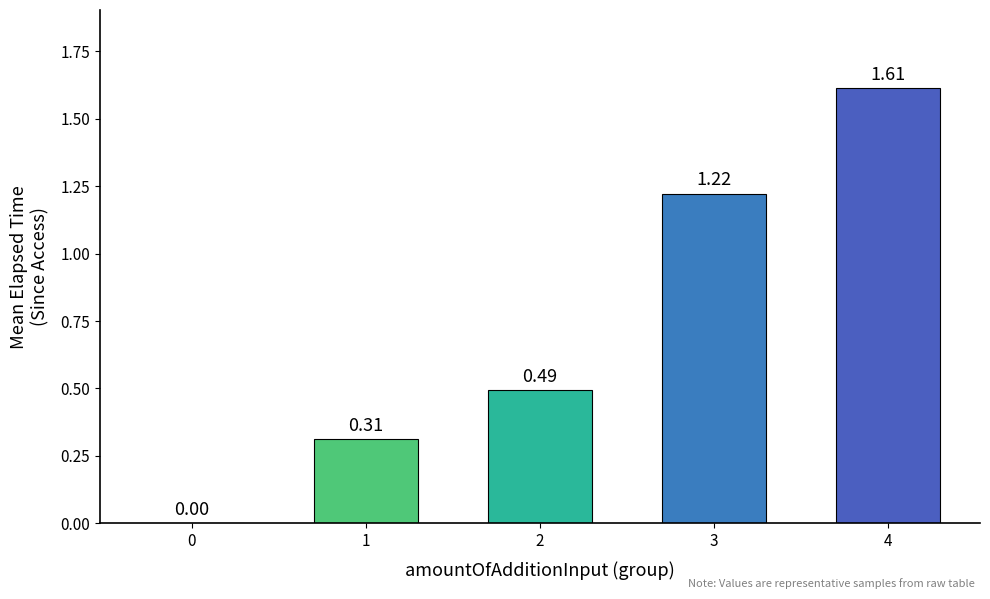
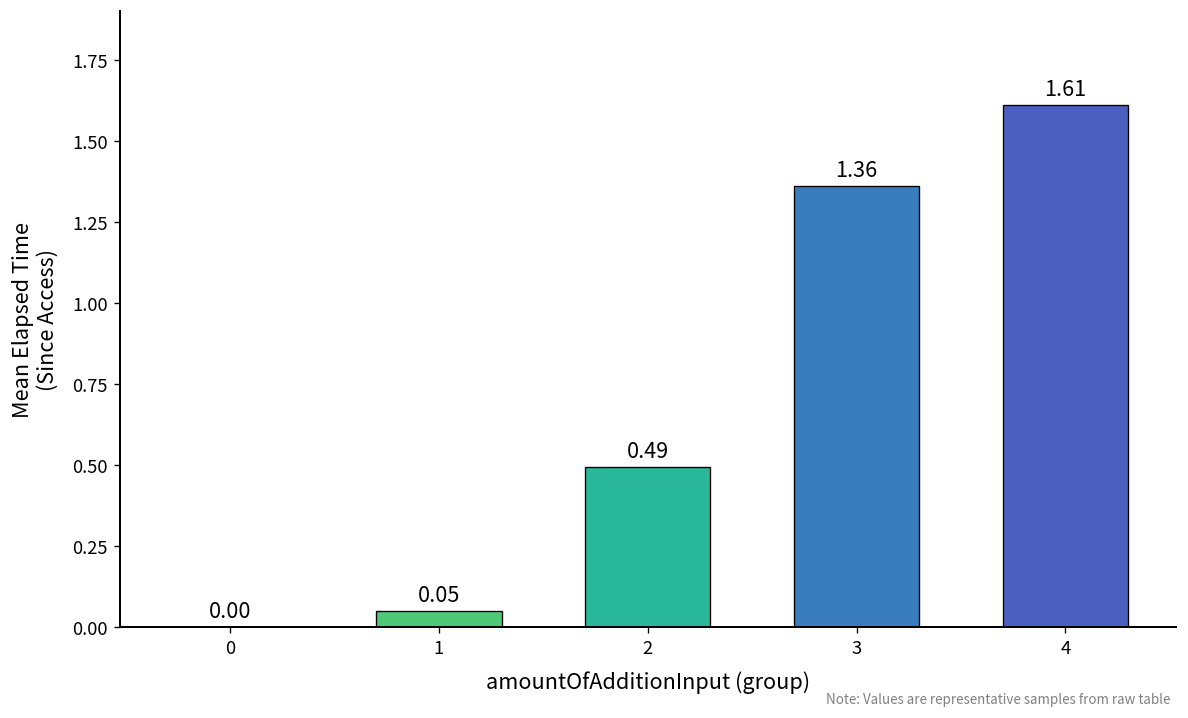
1: 0.31 -> 0.05
3: 1.22 -> 1.36
